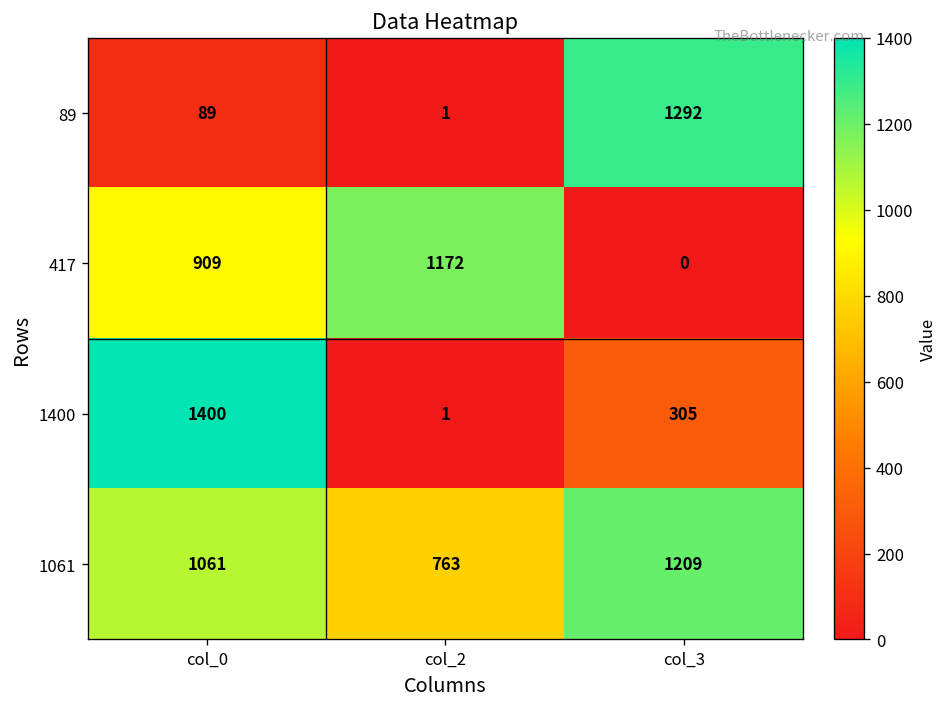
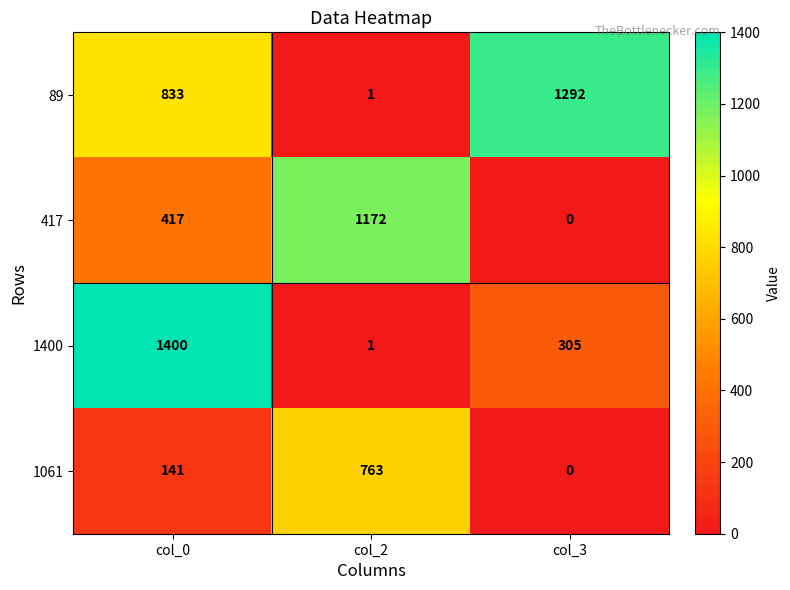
89, col_0: 89 -> 833
417, col_0: 909 -> 417
1061, col_0: 1061 -> 141
1061, col_3: 1209 -> 0
